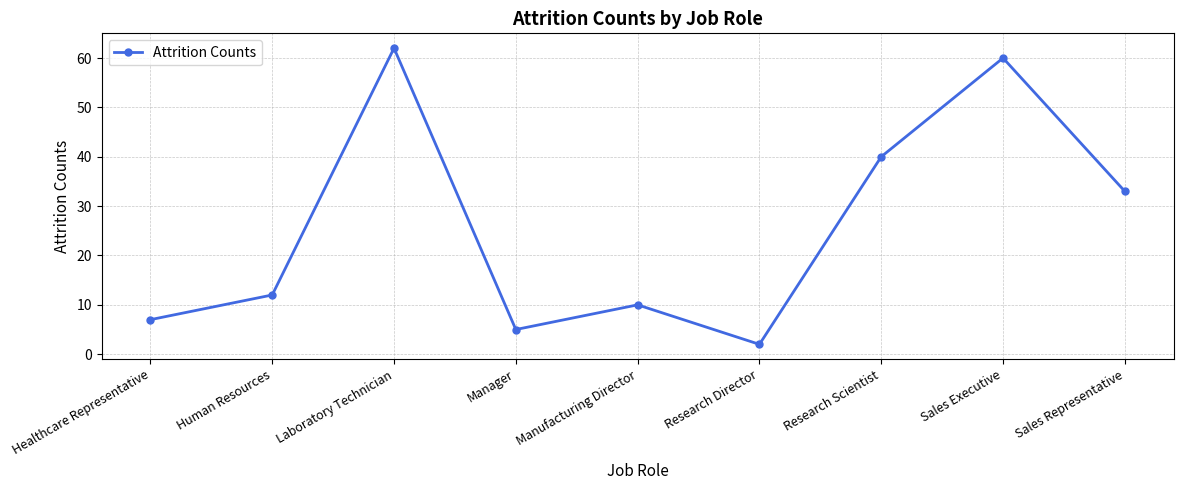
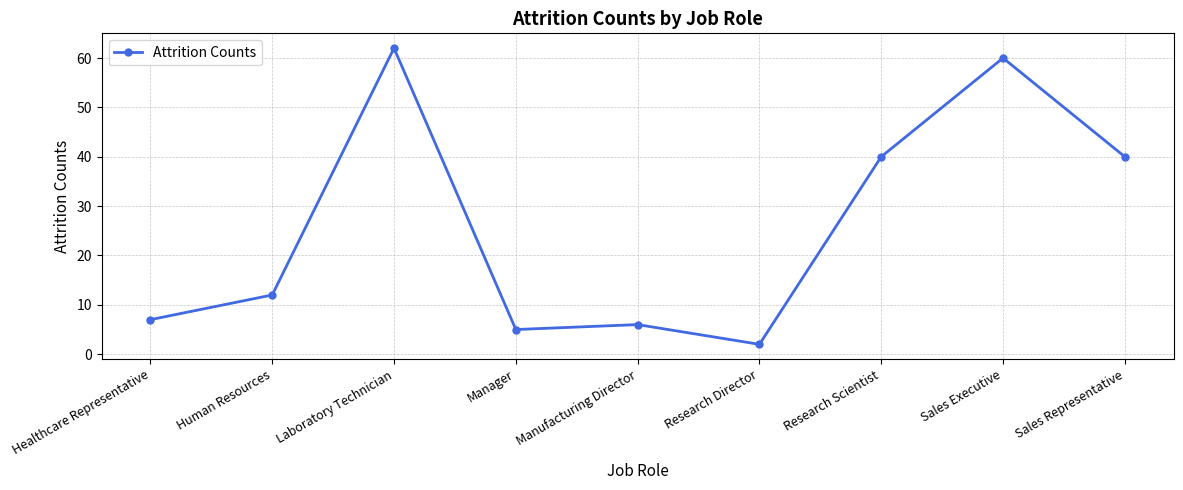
Manufacturing Director: 10 -> 6
Sales Representative: 33 -> 40
